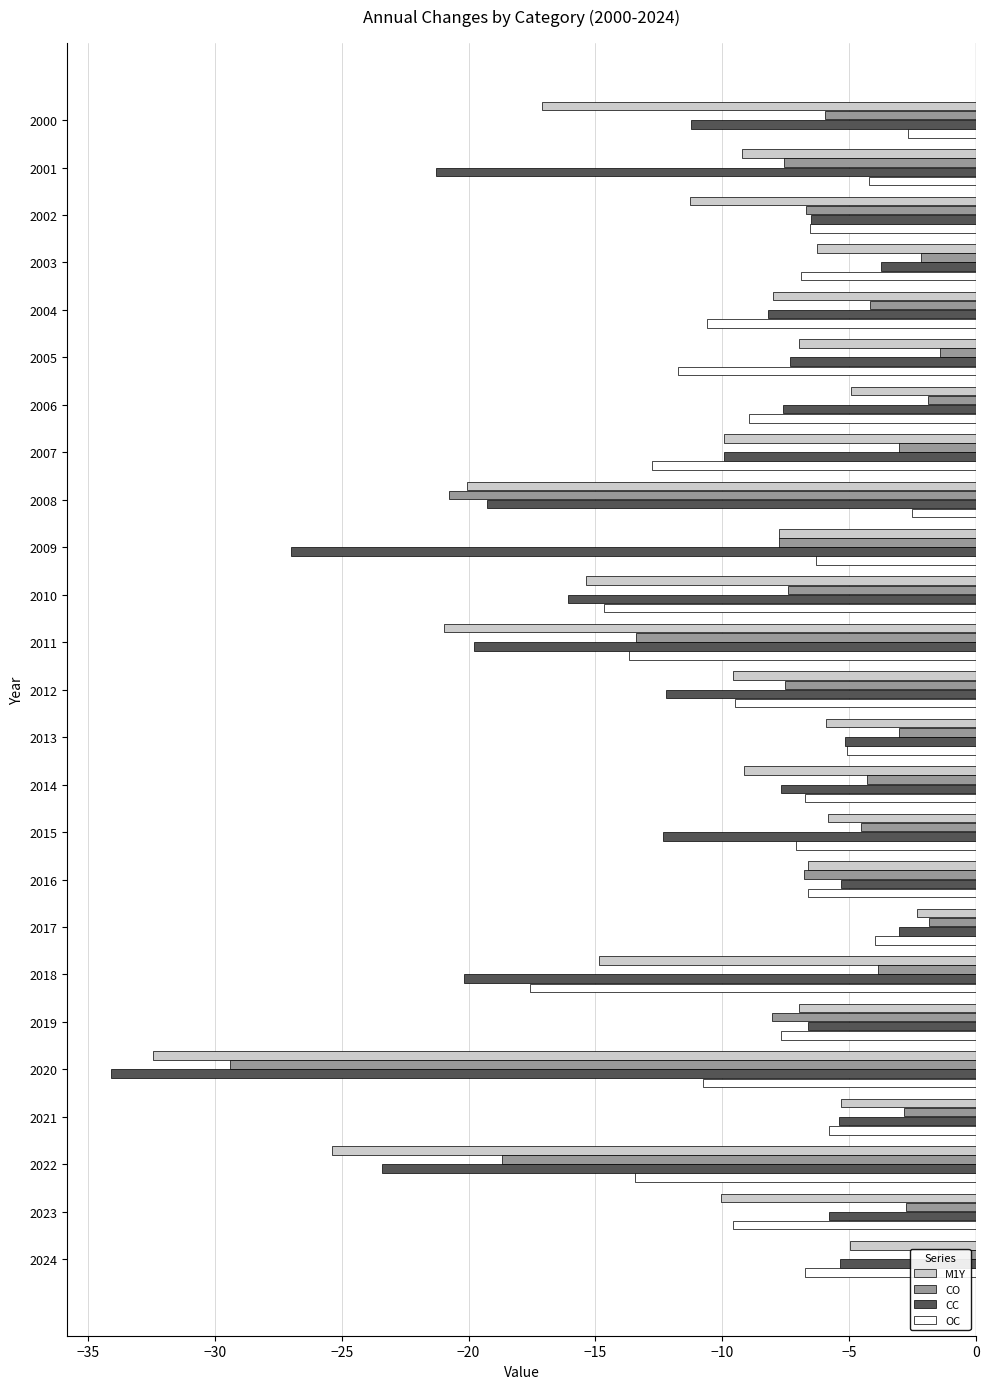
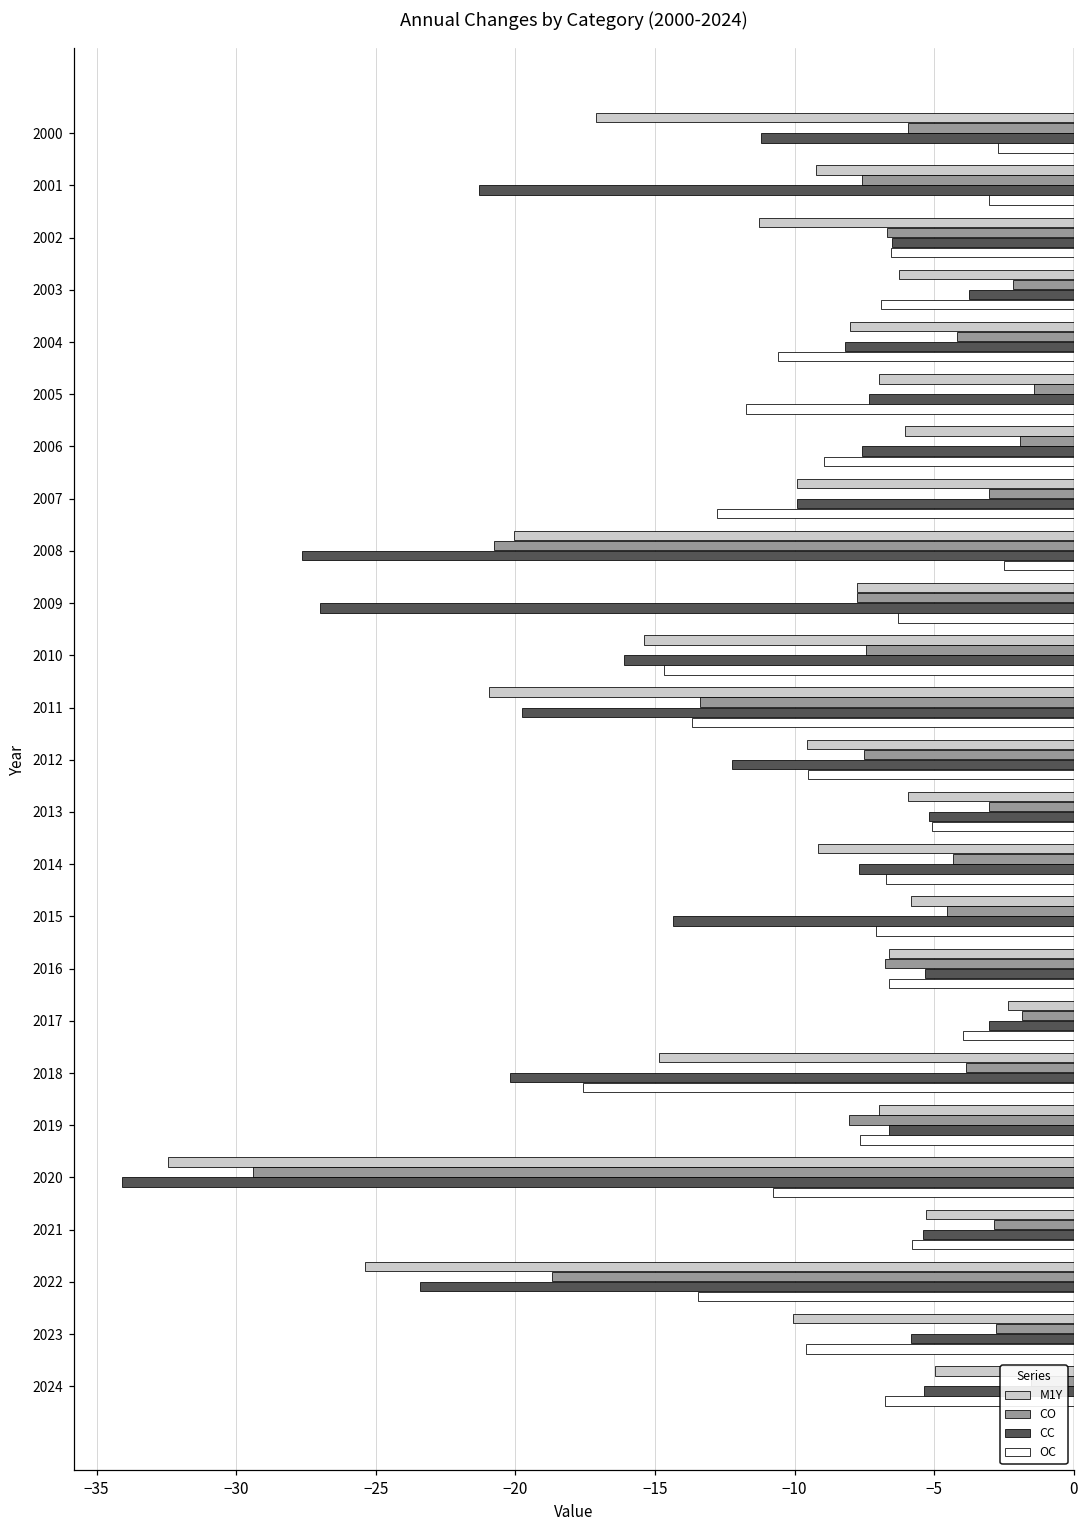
OC, 2001: -4.2 -> -3.0
M1Y, 2006: -4.9 -> -6.1
CC, 2008: -19.3 -> -27.6
CC, 2015: -12.3 -> -14.4
